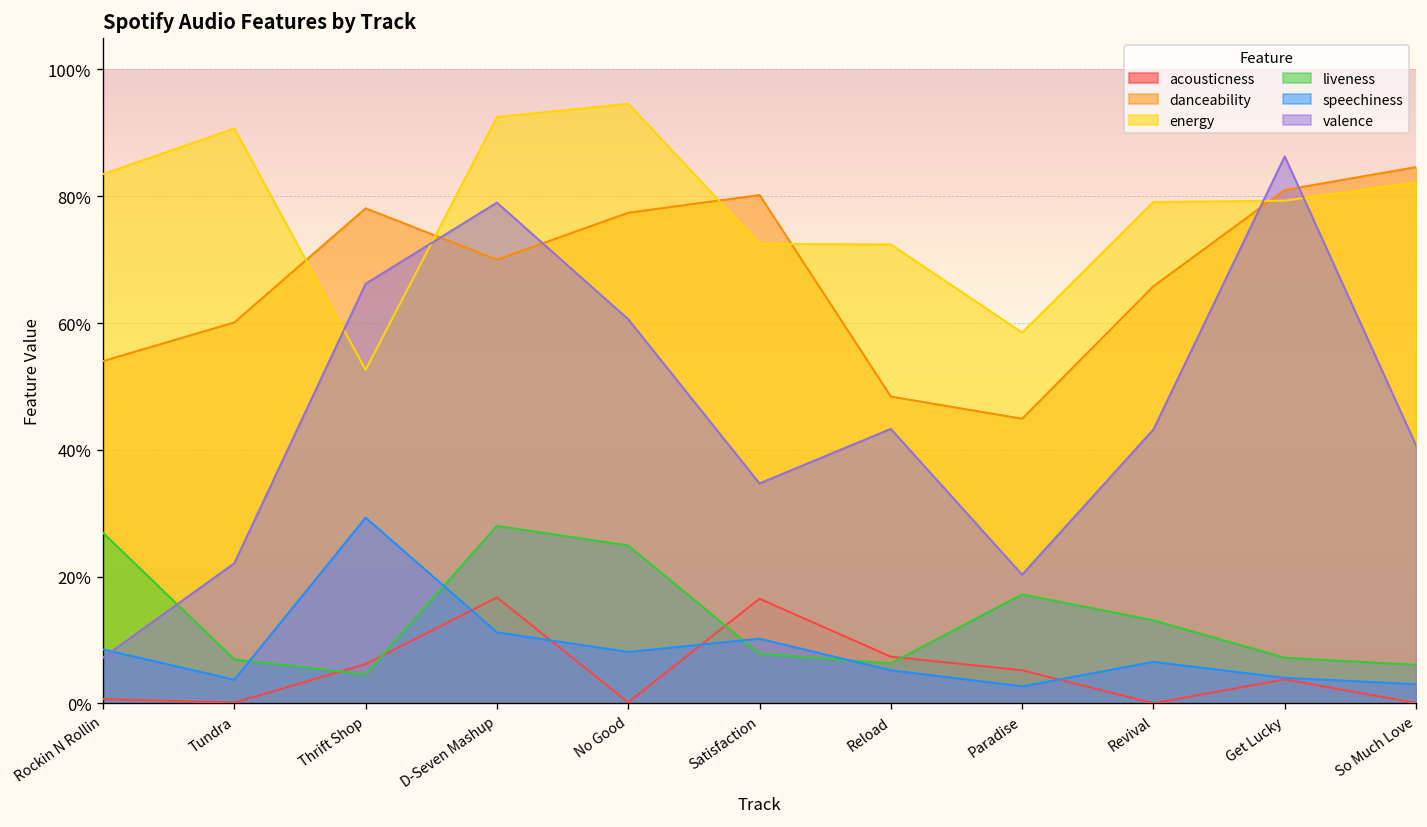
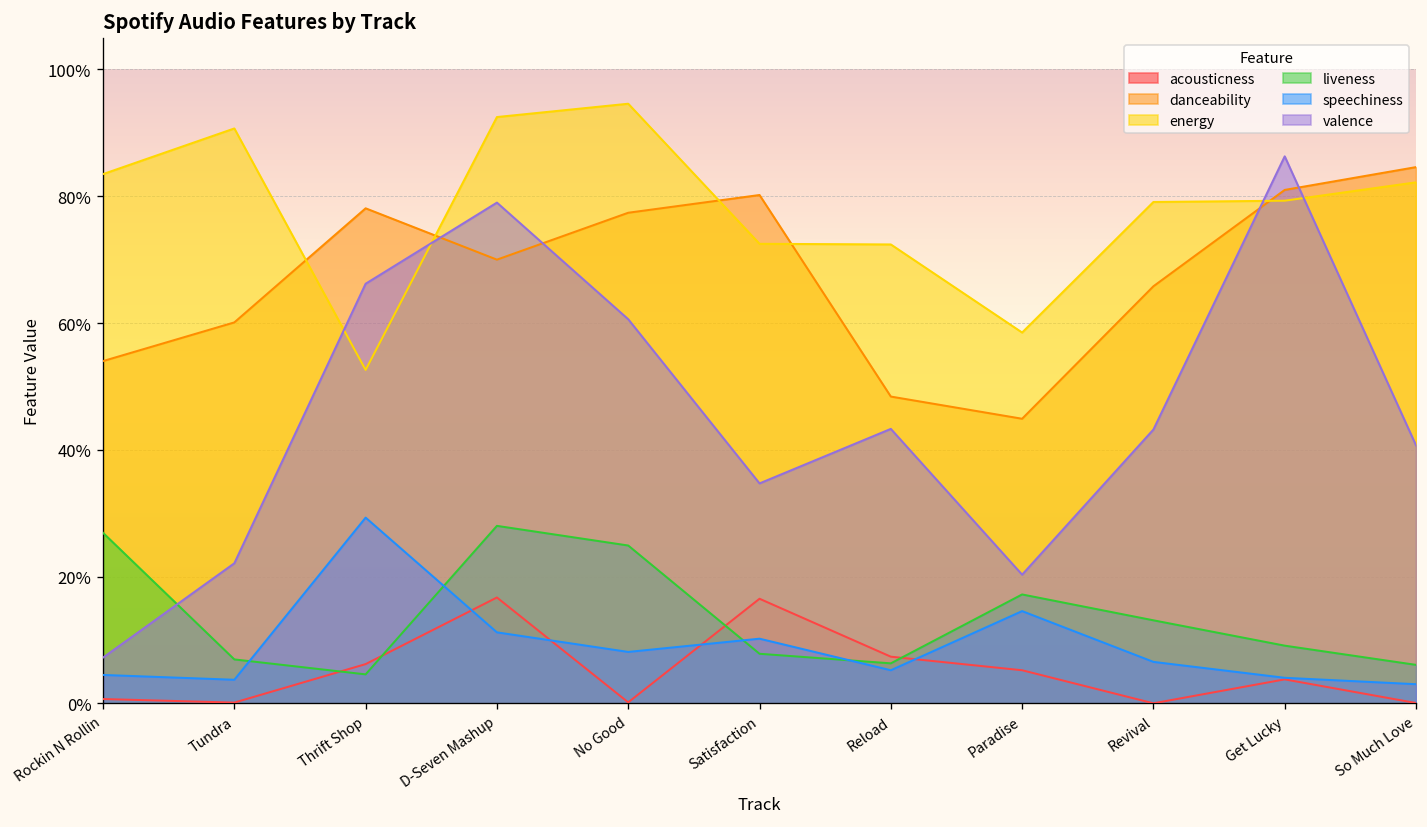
speechiness, Rockin N Rollin: 9% -> 4%
speechiness, Paradise: 3% -> 15%
liveness, Get Lucky: 7% -> 9%
